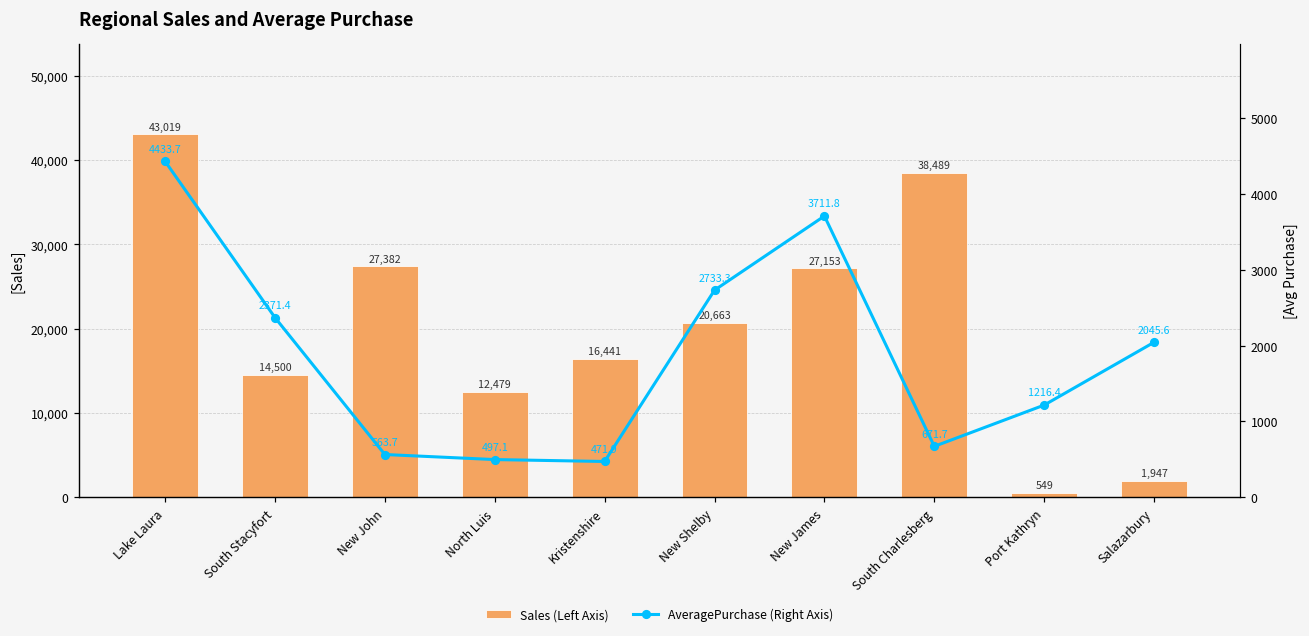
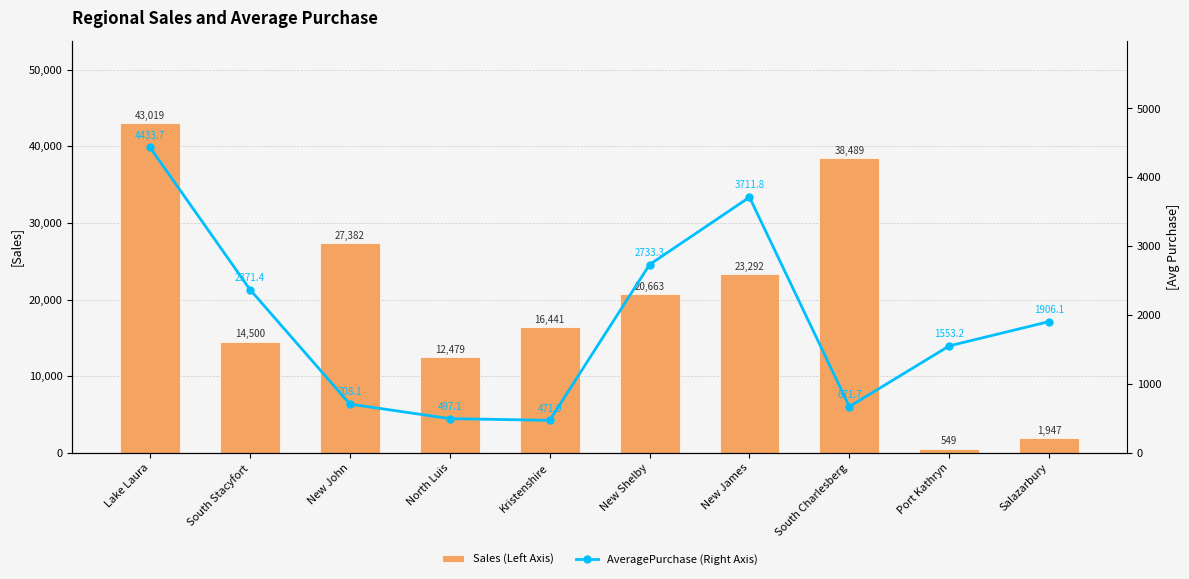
Sales (Left Axis), New James: 27,153 -> 23,292
AveragePurchase (Right Axis), New John: 563.7 -> 708.1
AveragePurchase (Right Axis), Port Kathryn: 1216.4 -> 1553.2
AveragePurchase (Right Axis), Salazarbury: 2045.6 -> 1906.1
